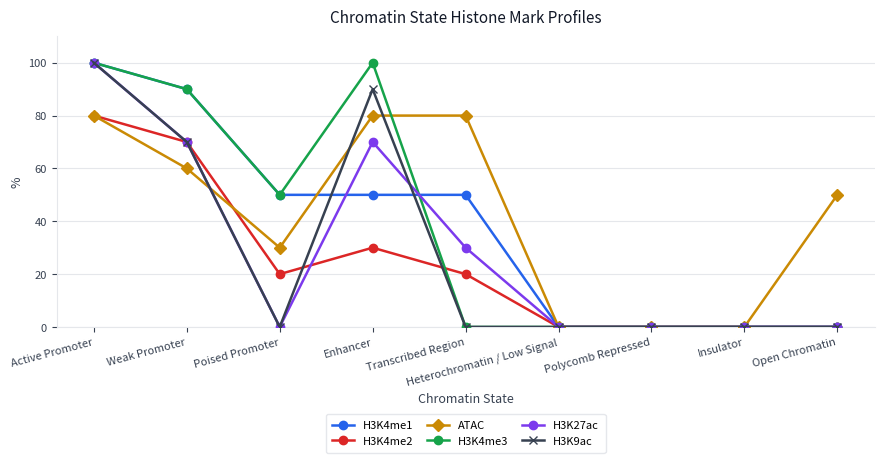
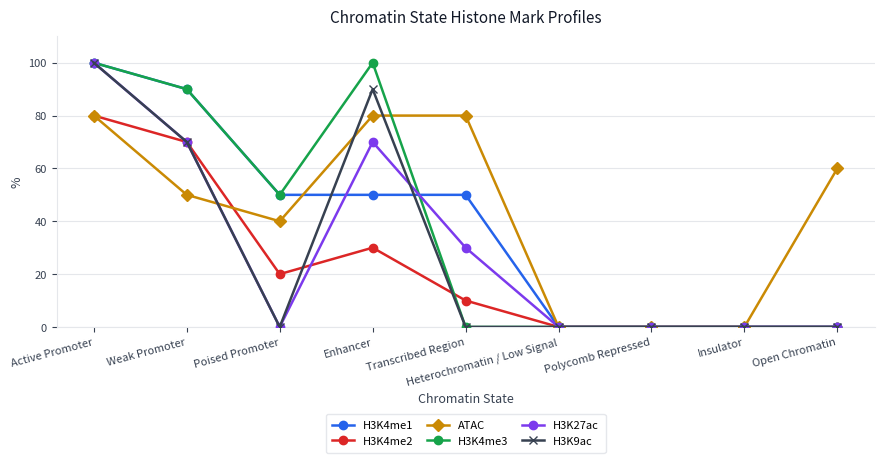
ATAC, Weak Promoter: 60 -> 50
ATAC, Poised Promoter: 30 -> 40
H3K4me2, Transcribed Region: 20 -> 10
ATAC, Open Chromatin: 50 -> 60
